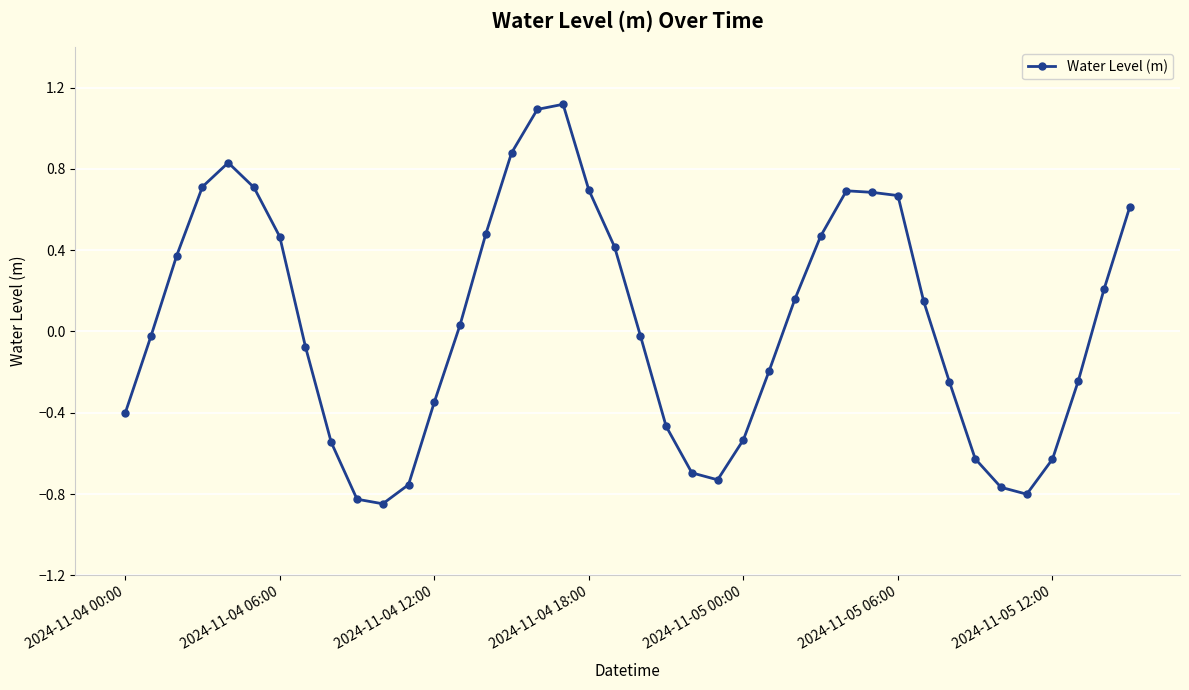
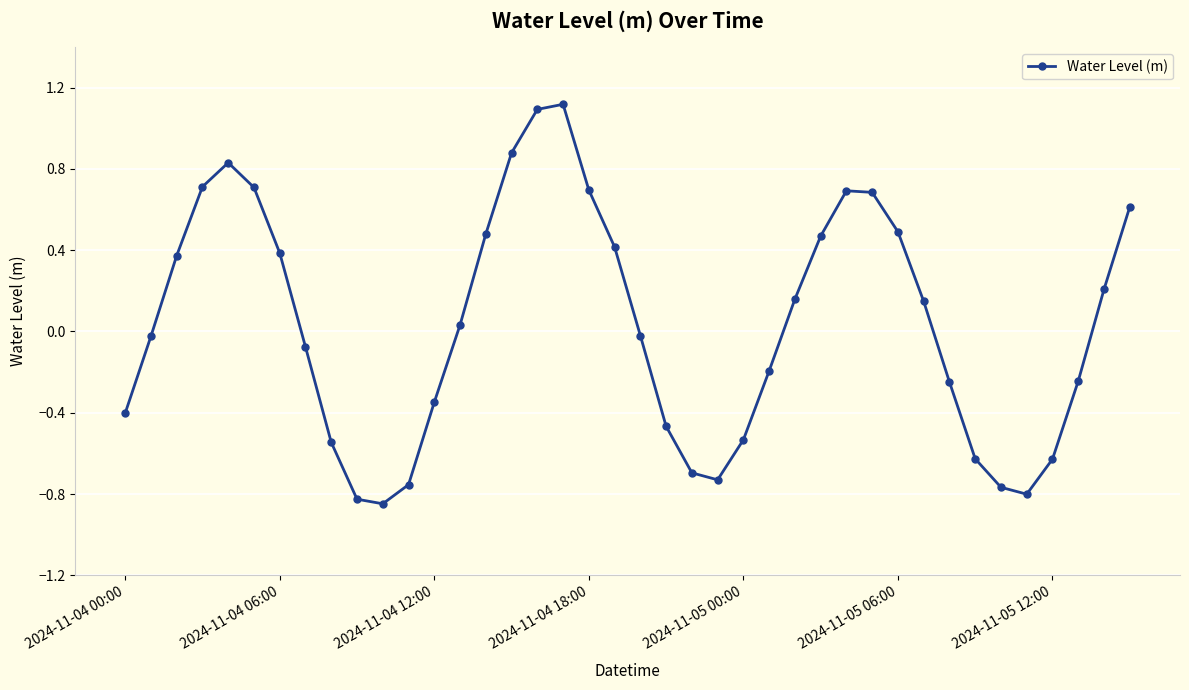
2024-11-04 06:00: 0.47 -> 0.39
2024-11-05 06:00: 0.67 -> 0.49
